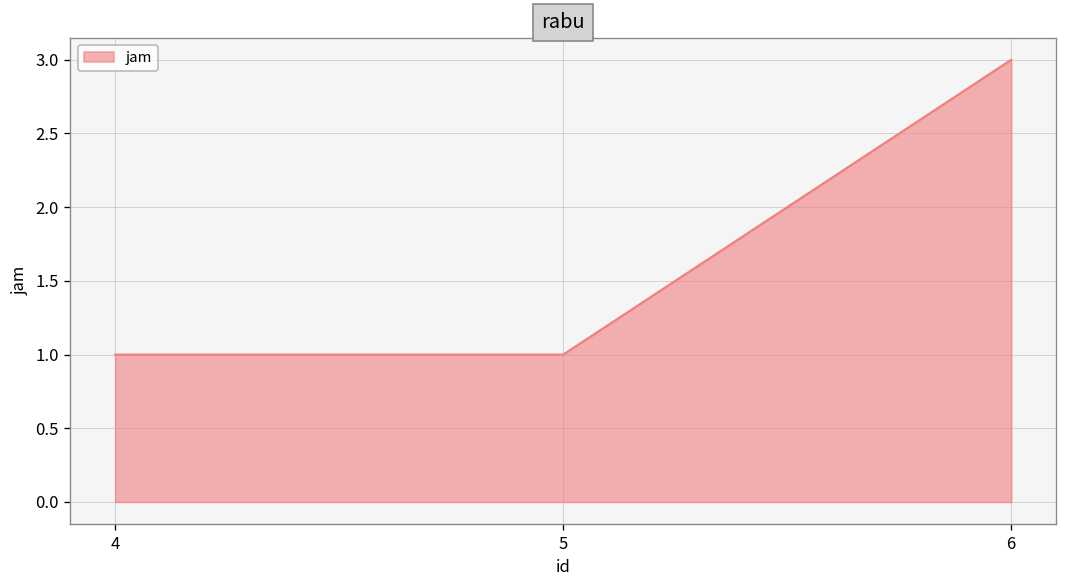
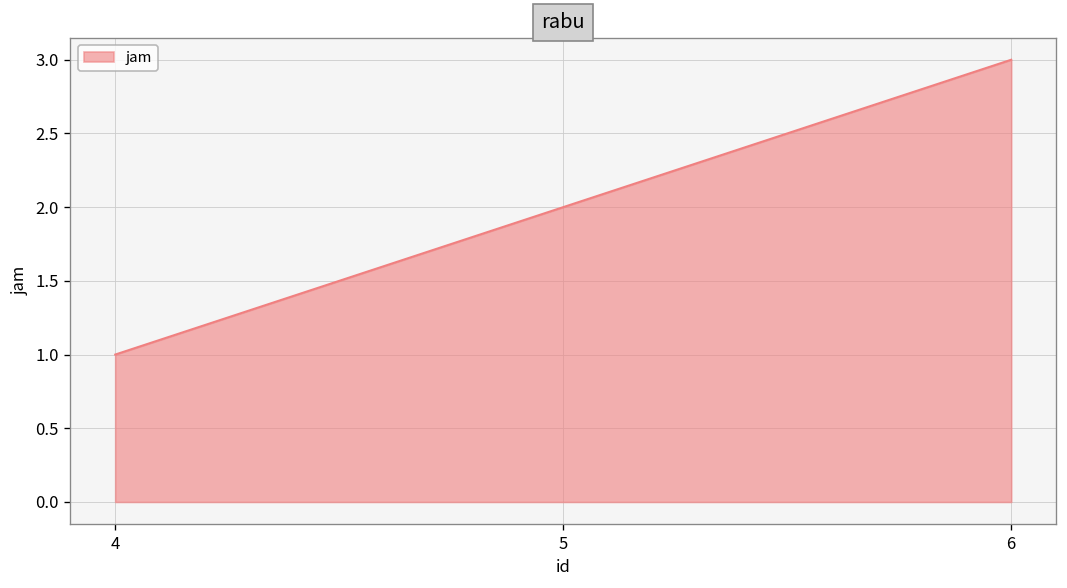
5: 1 -> 2
